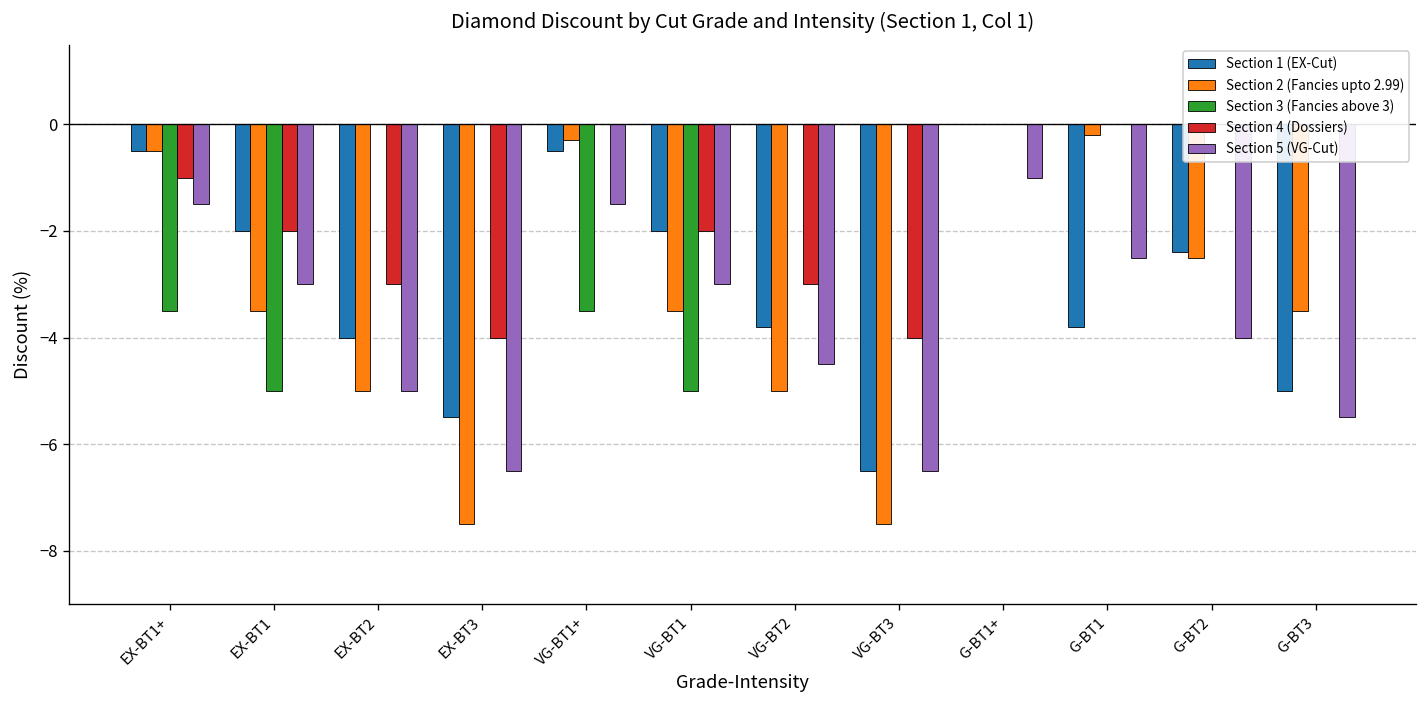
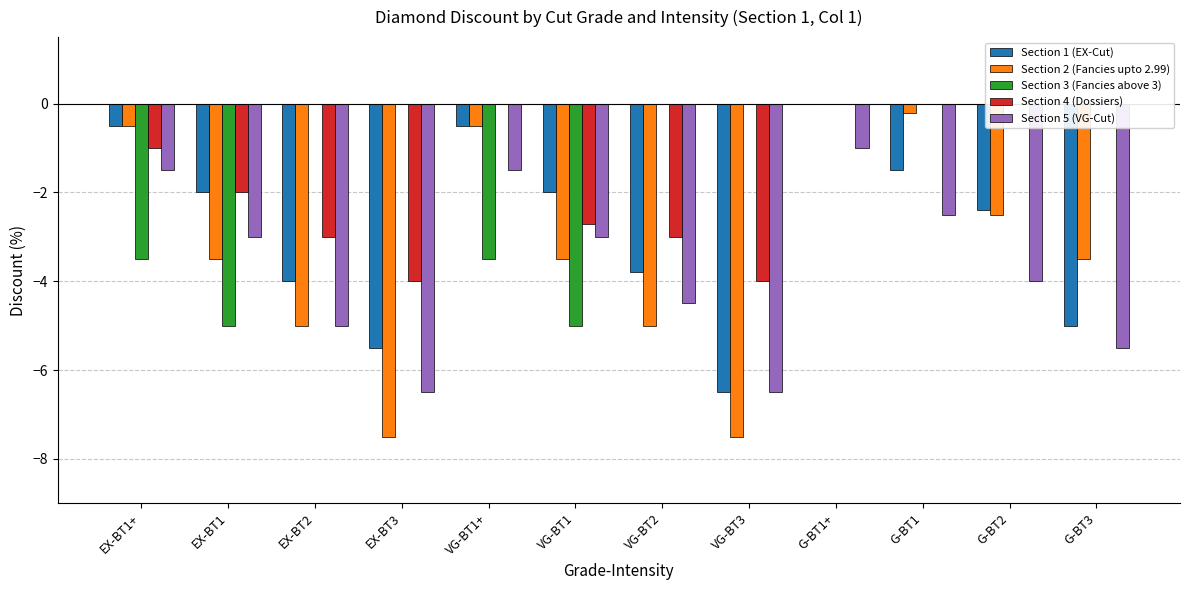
Section 2 (Fancies upto 2.99), VG-BT1+: -0.3 -> -0.5
Section 4 (Dossiers), VG-BT1: -2.0 -> -2.7
Section 1 (EX-Cut), G-BT1: -3.8 -> -1.5
